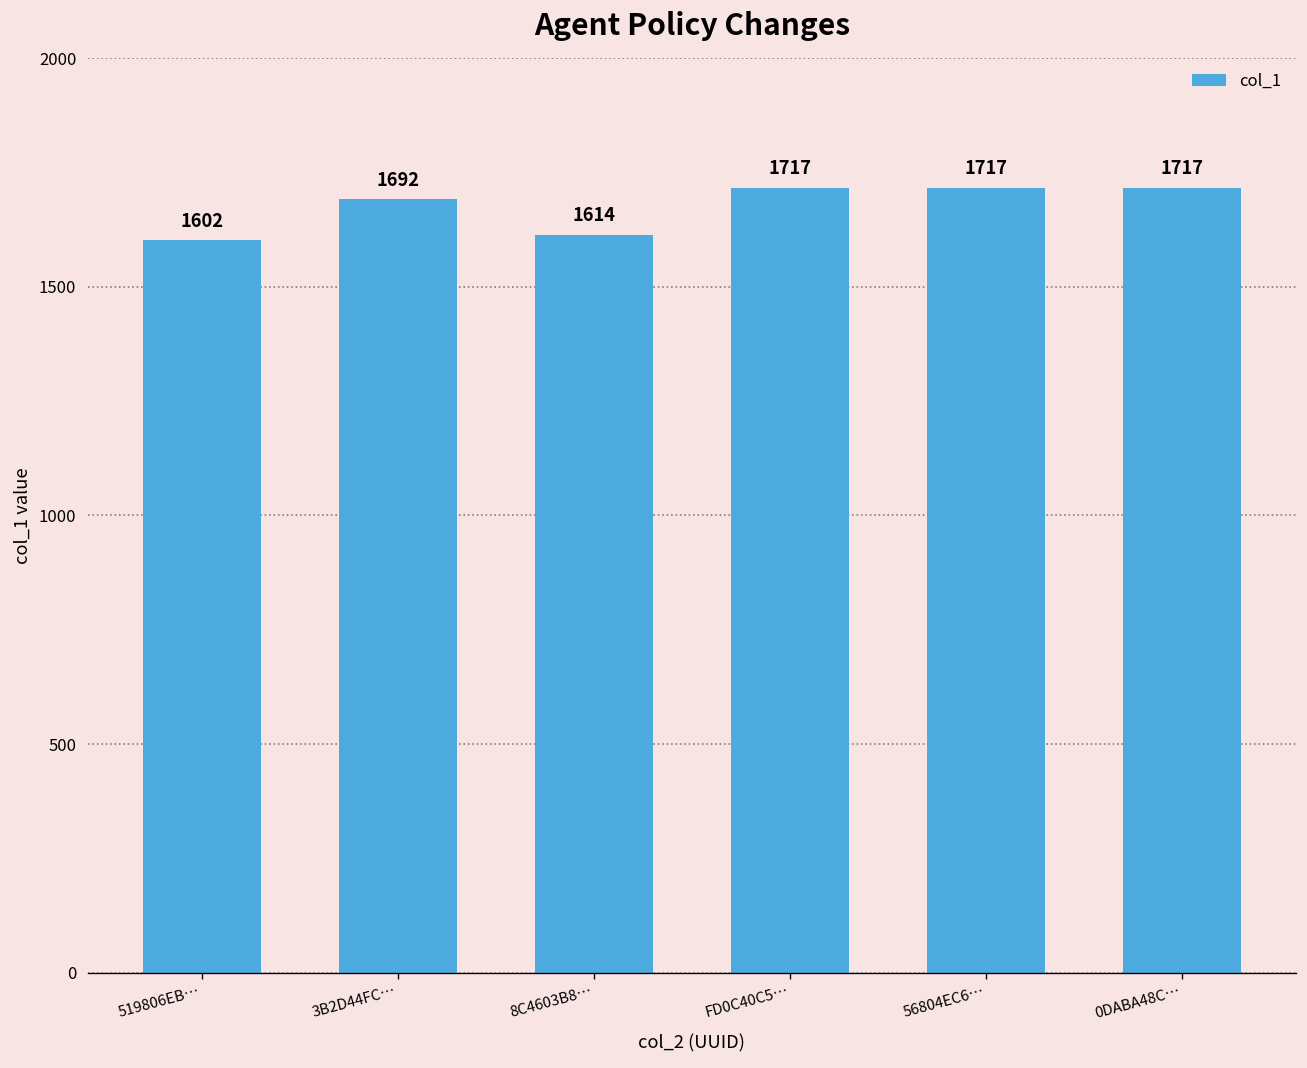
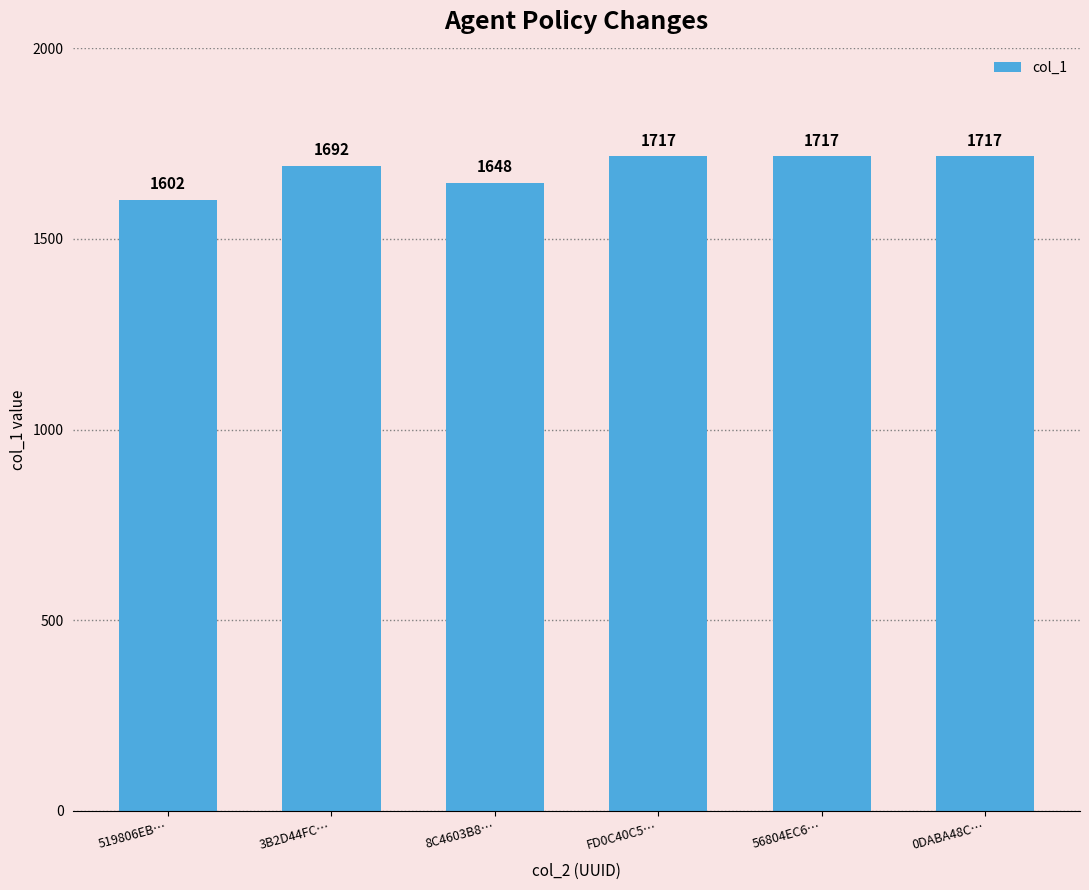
8C4603B8…: 1614 -> 1648
